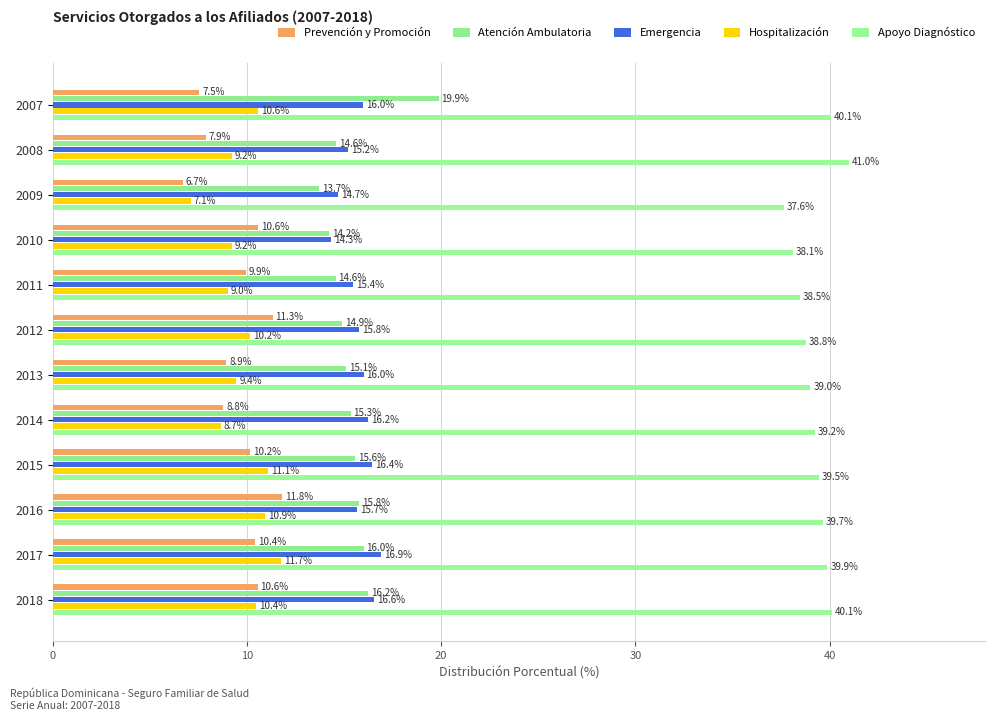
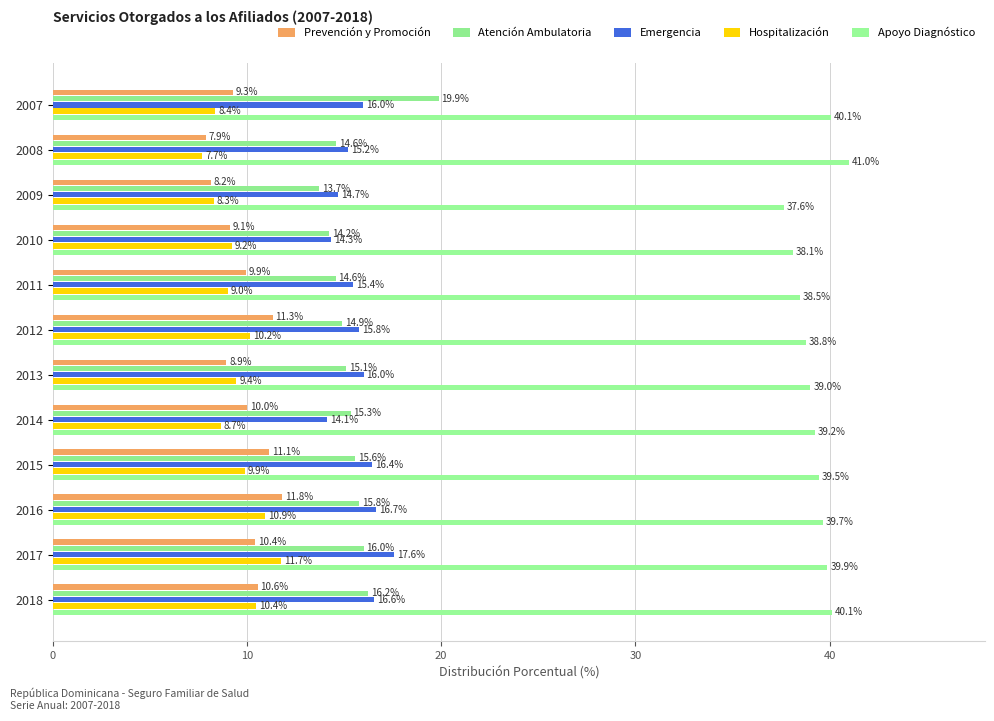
Prevención y Promoción, 2007: 7.5% -> 9.3%
Hospitalización, 2007: 10.6% -> 8.4%
Hospitalización, 2008: 9.2% -> 7.7%
Prevención y Promoción, 2009: 6.7% -> 8.2%
Hospitalización, 2009: 7.1% -> 8.3%
Prevención y Promoción, 2010: 10.6% -> 9.1%
Prevención y Promoción, 2014: 8.8% -> 10.0%
Emergencia, 2014: 16.2% -> 14.1%
Prevención y Promoción, 2015: 10.2% -> 11.1%
Hospitalización, 2015: 11.1% -> 9.9%
Emergencia, 2016: 15.7% -> 16.7%
Emergencia, 2017: 16.9% -> 17.6%
